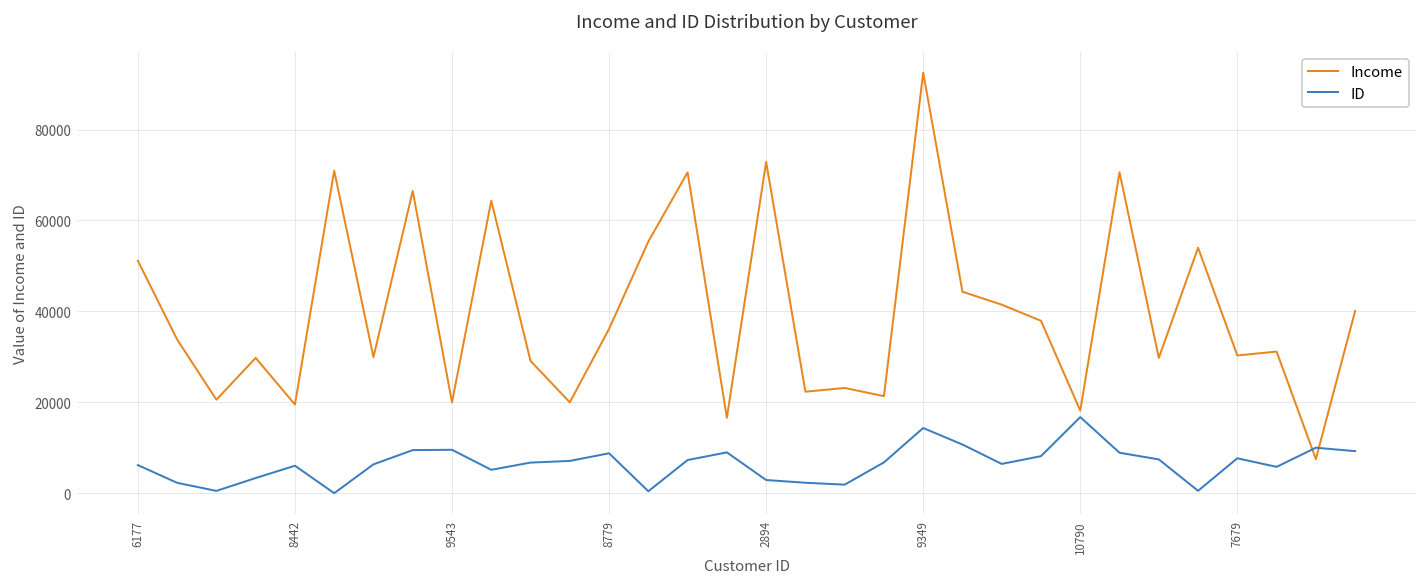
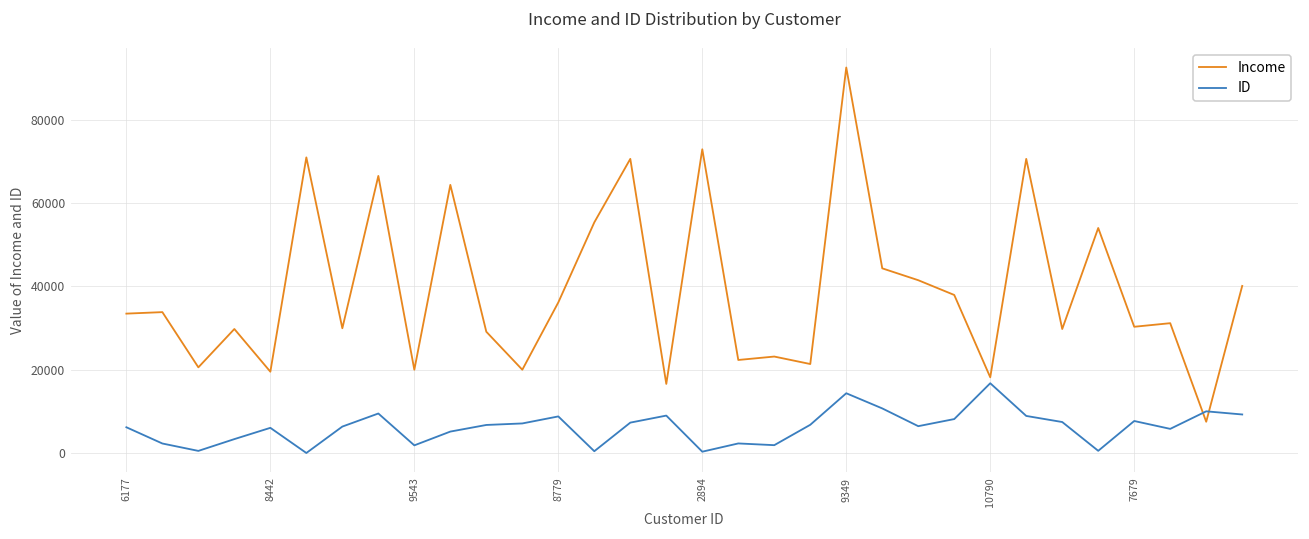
Income, 6177: 51000 -> 33000
ID, 9543: 10000 -> 2000
ID, 2894: 3000 -> 0
